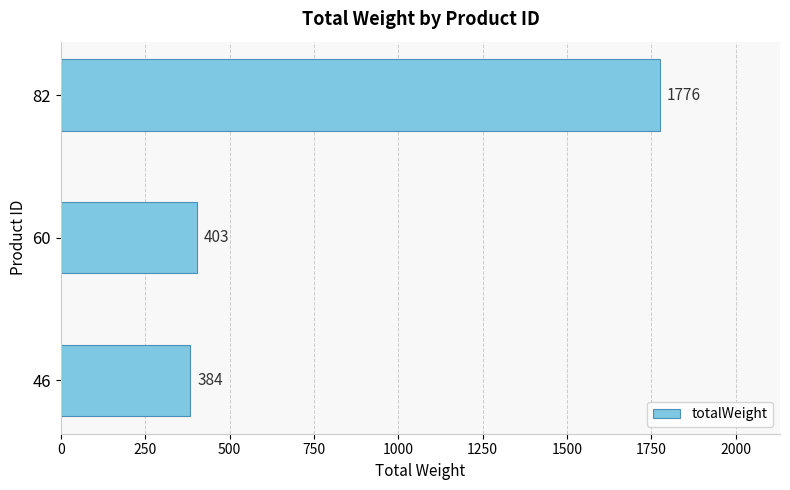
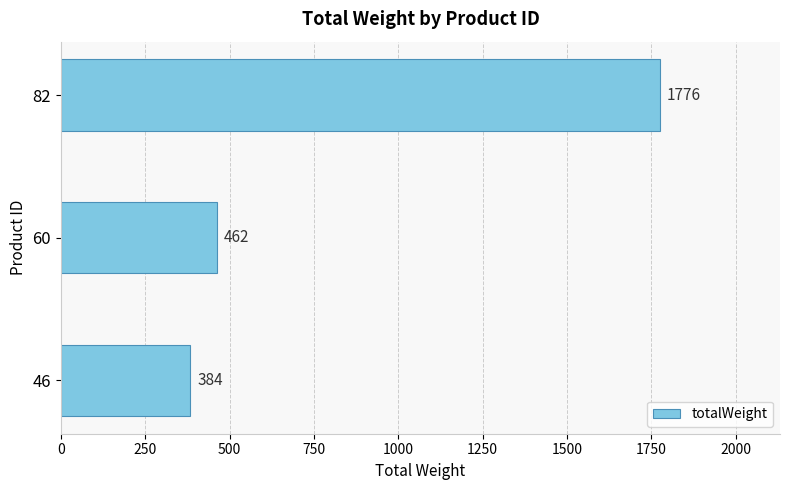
60: 403 -> 462
